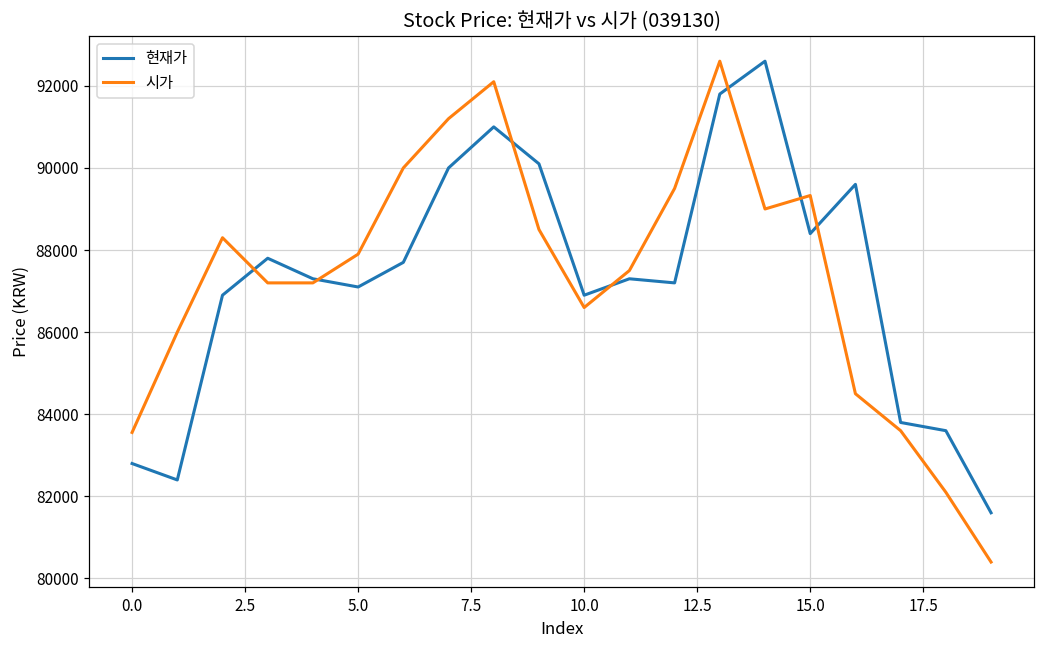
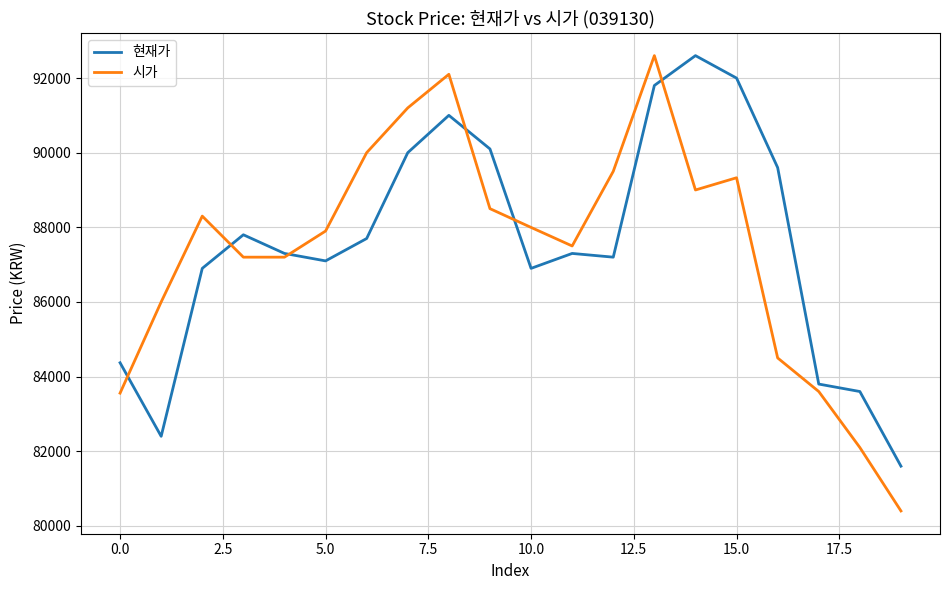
현재가, 0.0: 82800 -> 84400
시가, 10.0: 86600 -> 88000
현재가, 15.0: 88400 -> 92000
